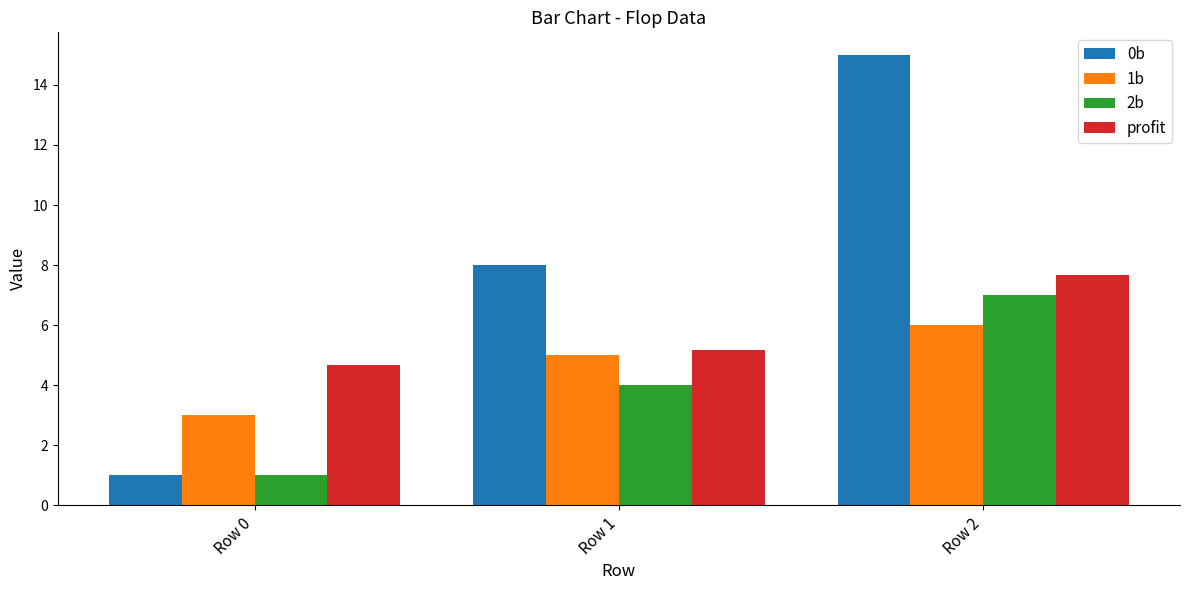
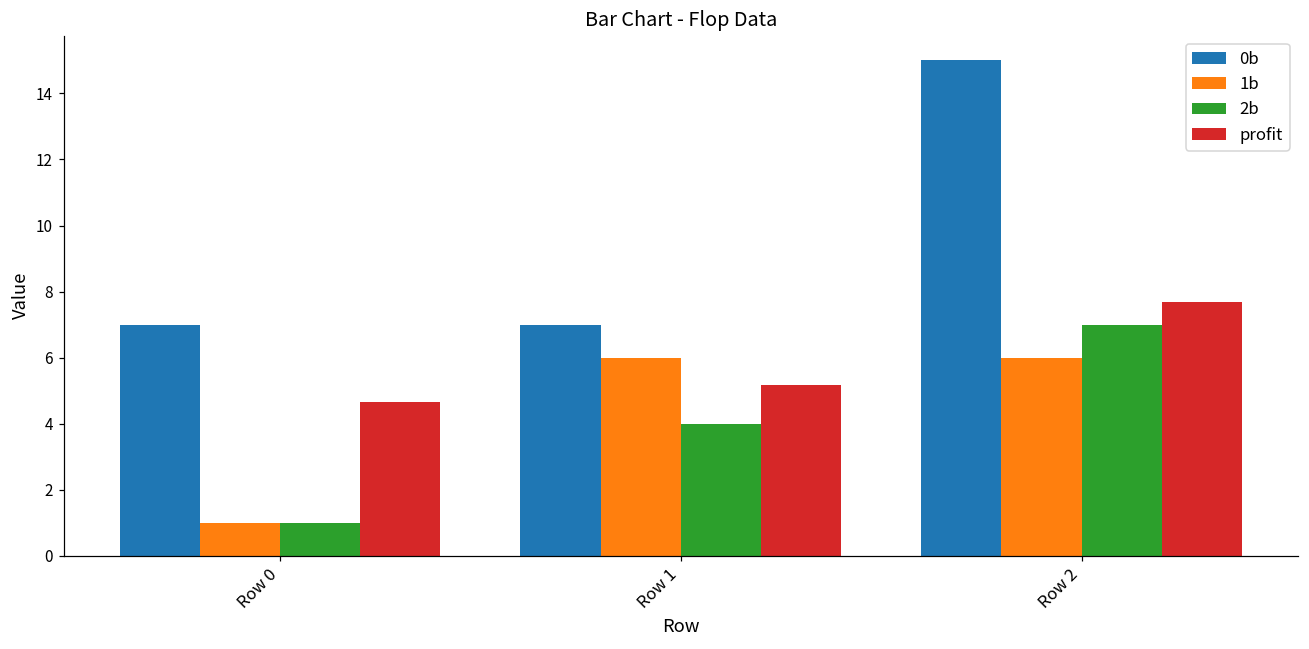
0b, Row 0: 1 -> 7
1b, Row 0: 3 -> 1
0b, Row 1: 8 -> 7
1b, Row 1: 5 -> 6
